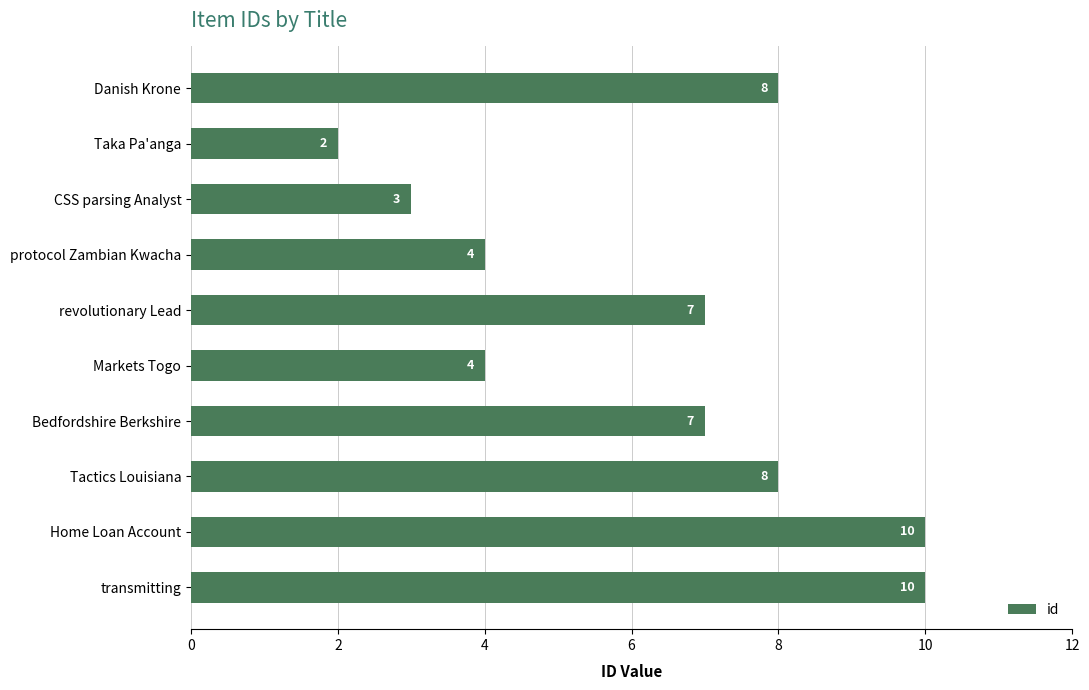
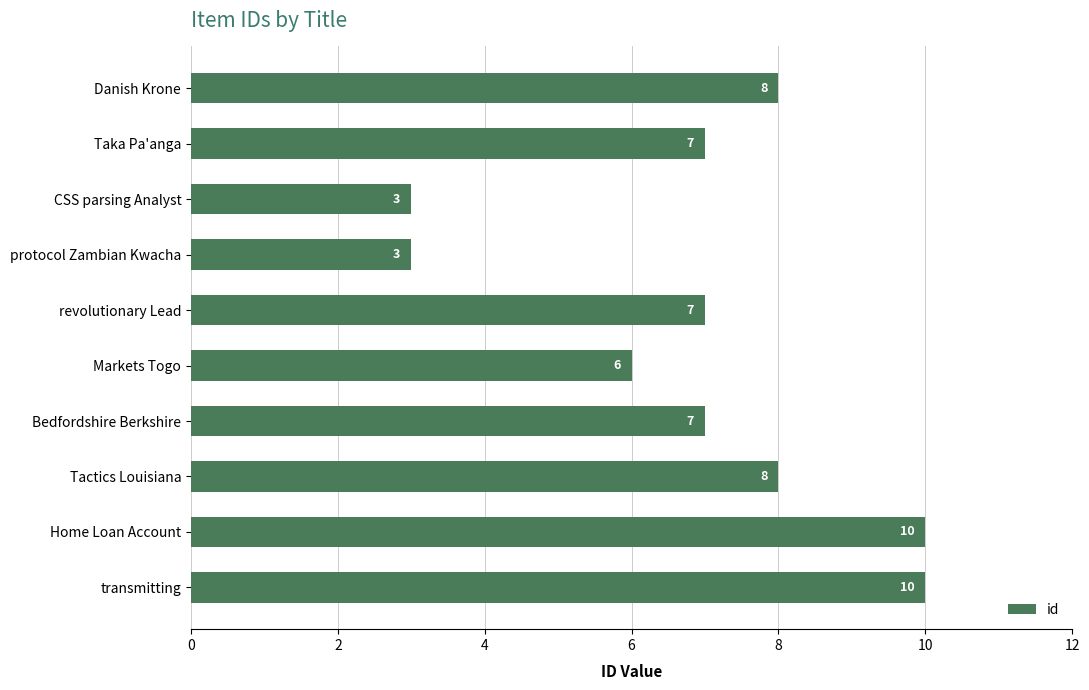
Taka Pa'anga: 2 -> 7
protocol Zambian Kwacha: 4 -> 3
Markets Togo: 4 -> 6
